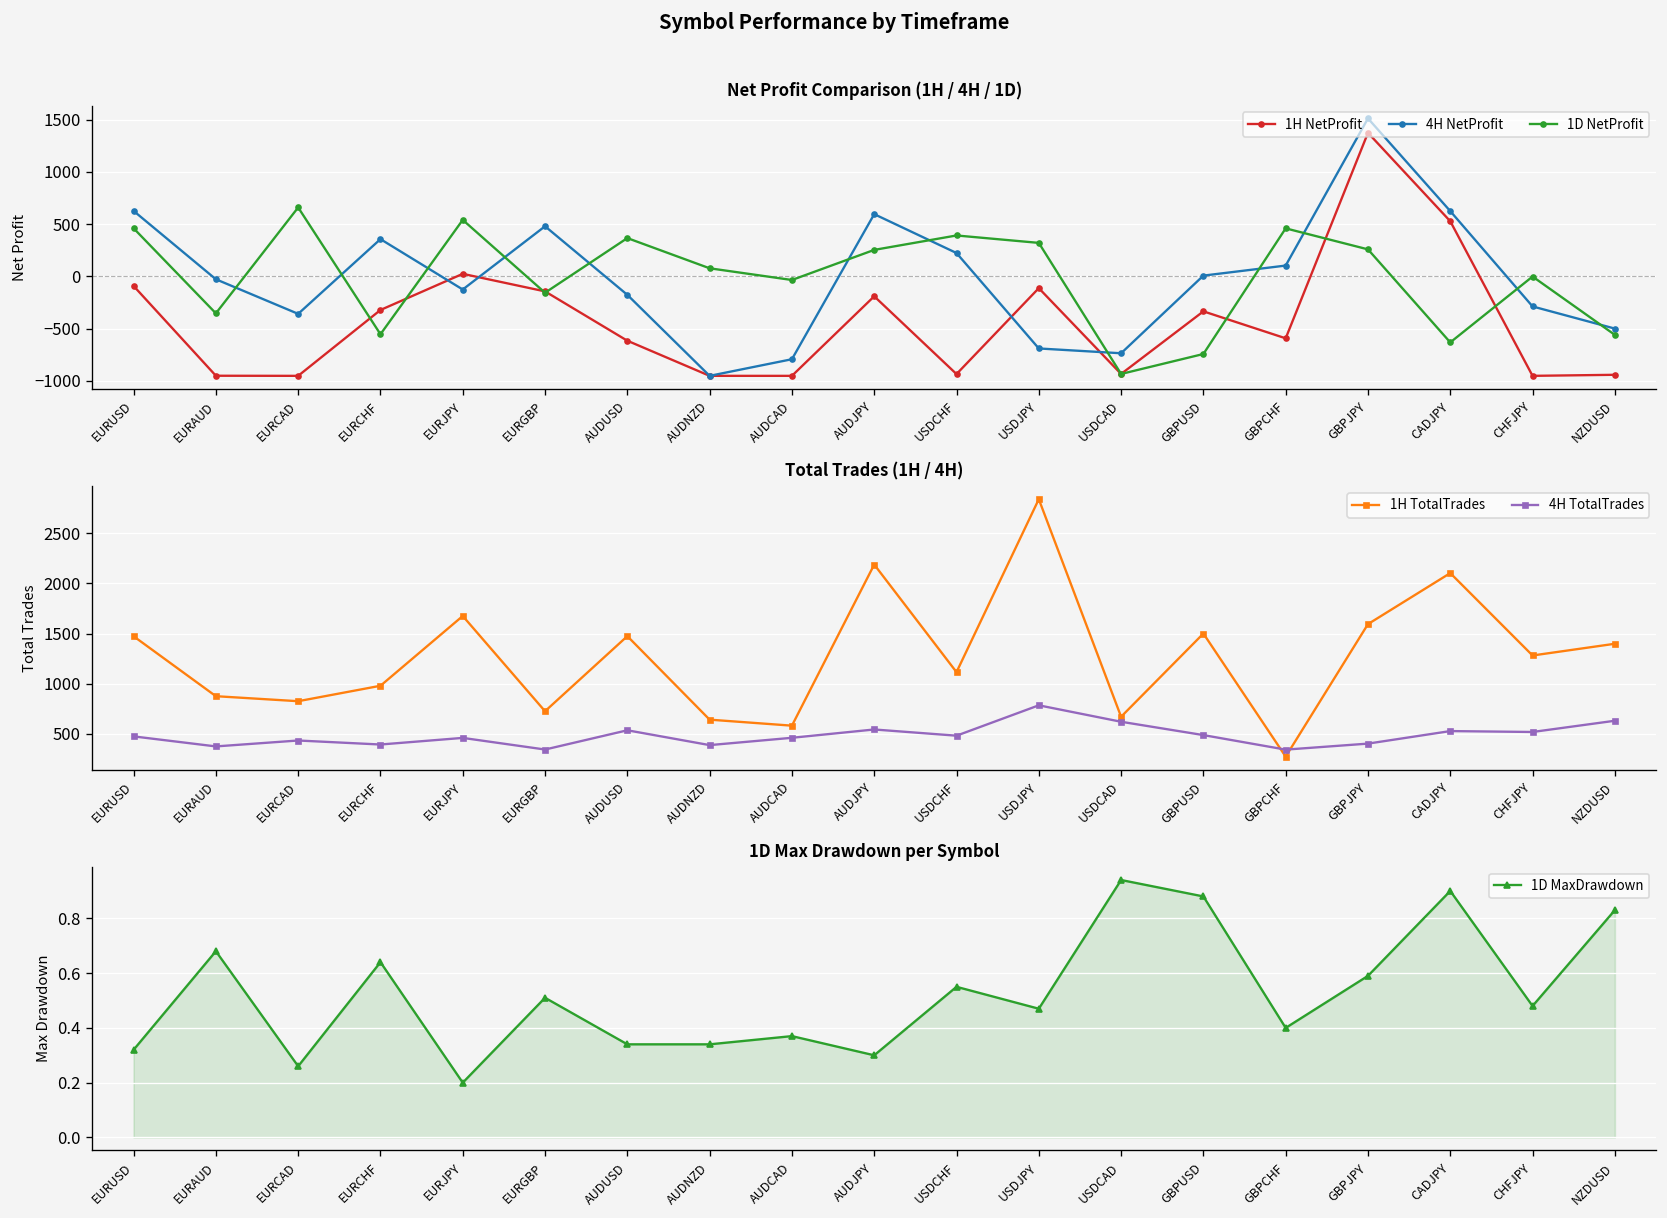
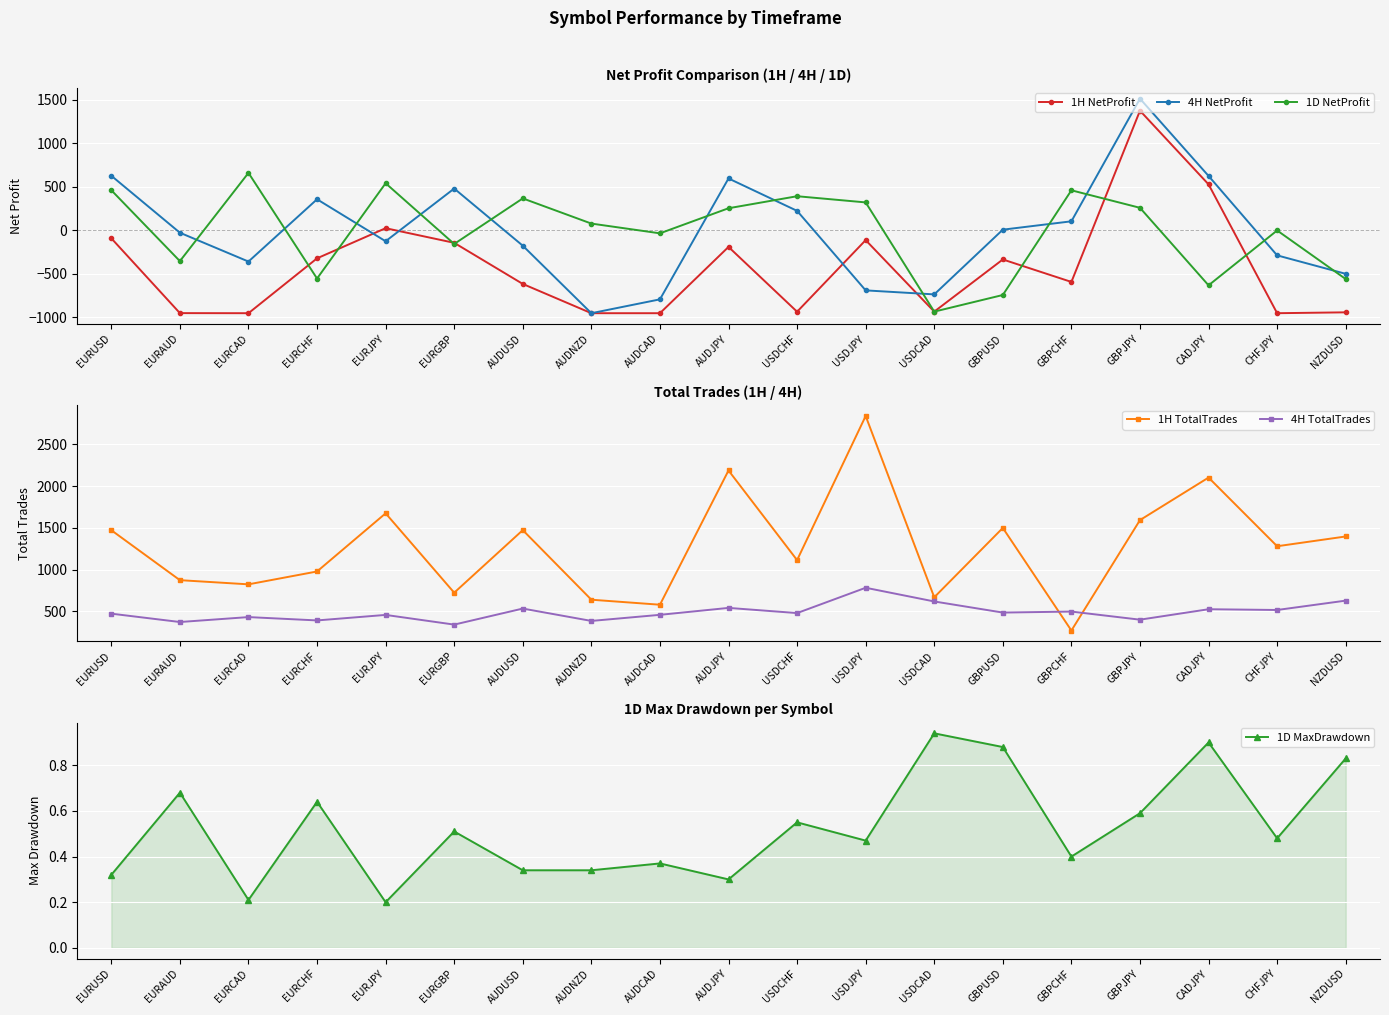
Total Trades (1H / 4H), 4H TotalTrades, GBPCHF: 300 -> 500
1D Max Drawdown per Symbol, EURCAD: 0.26 -> 0.21
